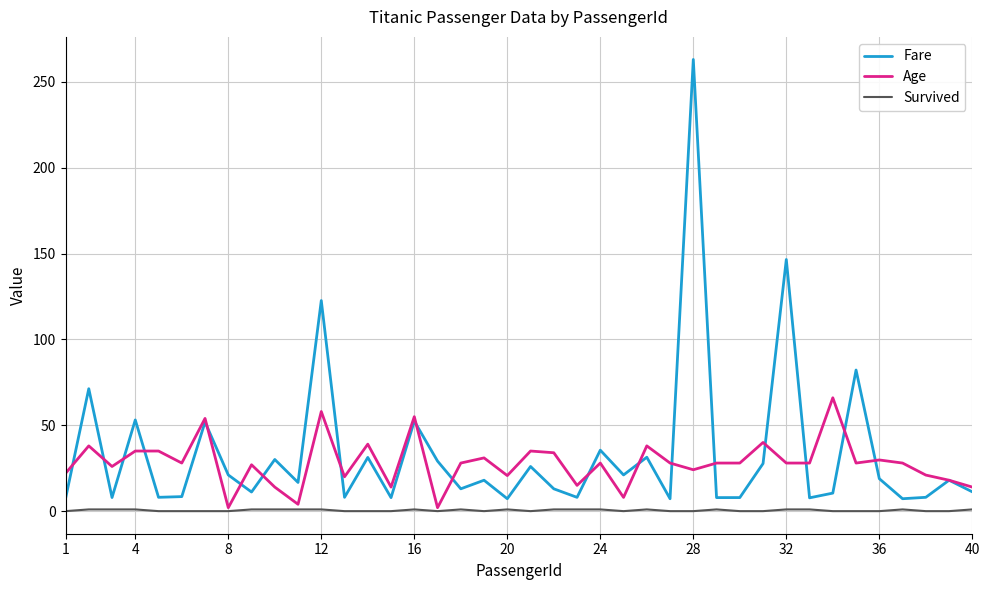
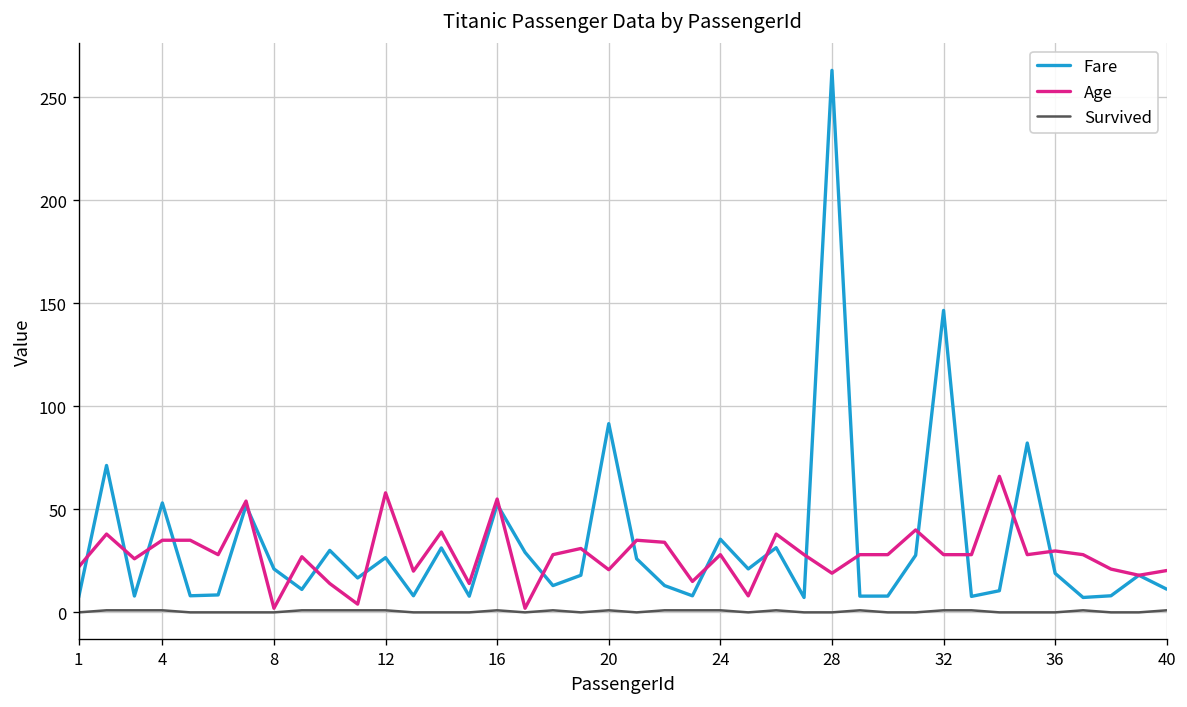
Fare, 12: 123 -> 27
Fare, 20: 7 -> 92
Age, 28: 24 -> 19
Age, 40: 14 -> 20
